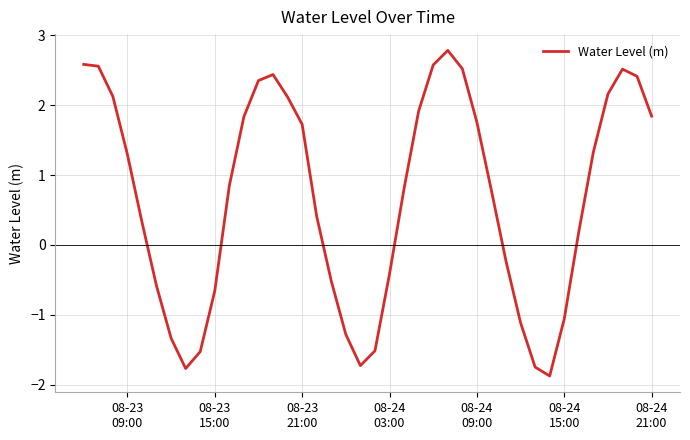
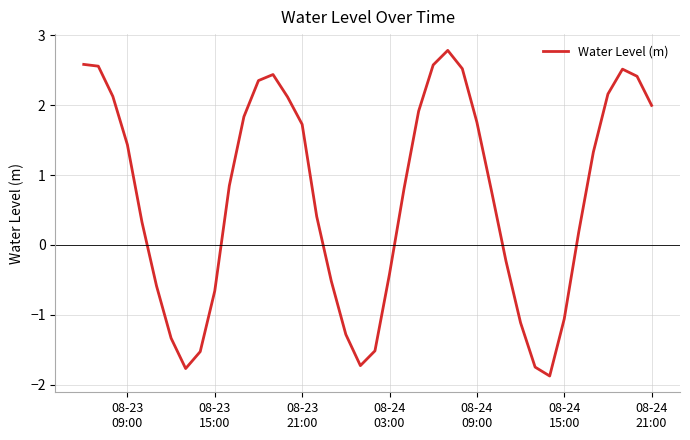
08-23 09:00: 1.3 -> 1.4
08-24 21:00: 1.8 -> 2.0
